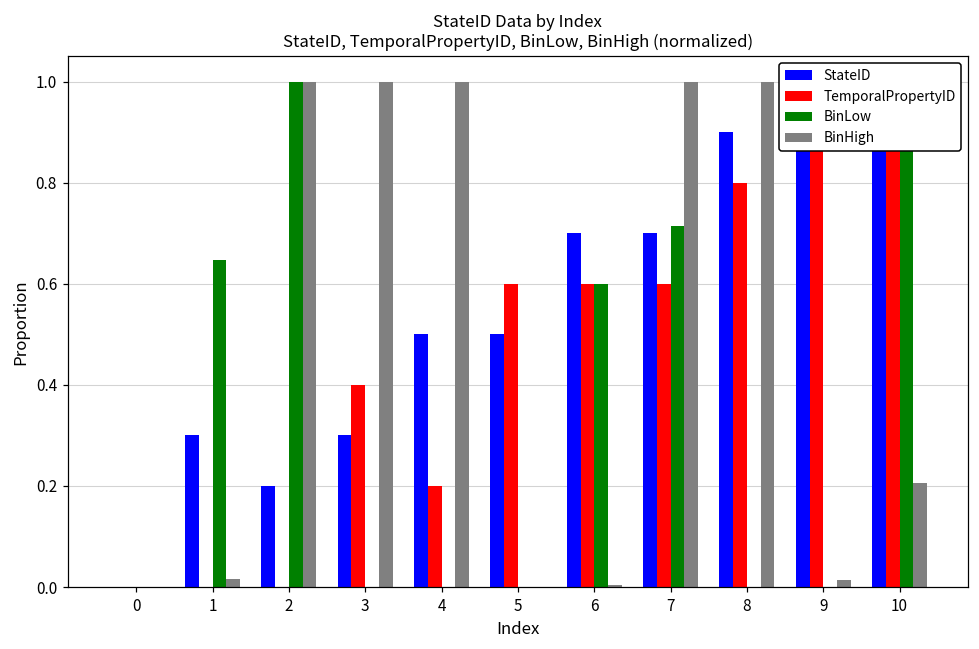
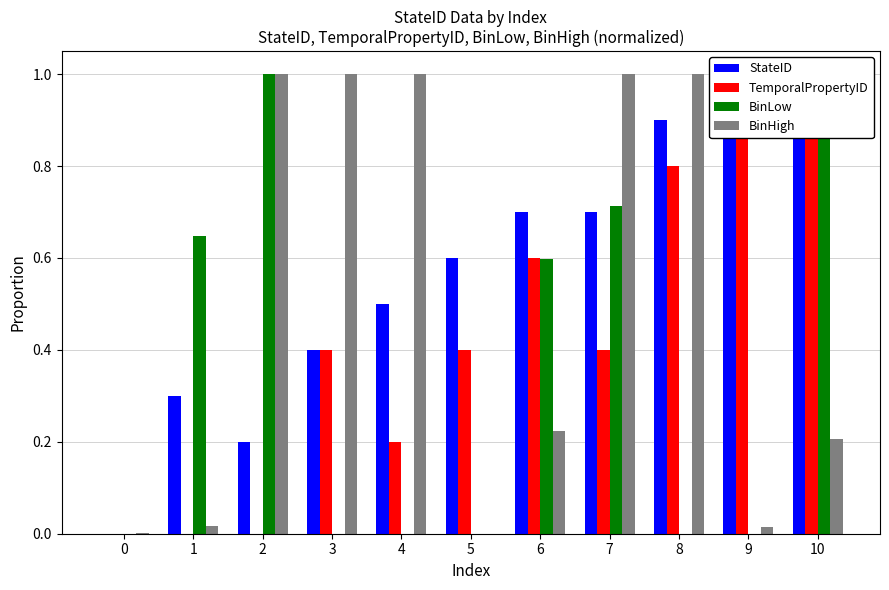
StateID, 3: 0.30 -> 0.40
StateID, 5: 0.50 -> 0.60
TemporalPropertyID, 5: 0.60 -> 0.40
BinHigh, 6: 0.00 -> 0.22
TemporalPropertyID, 7: 0.60 -> 0.40
